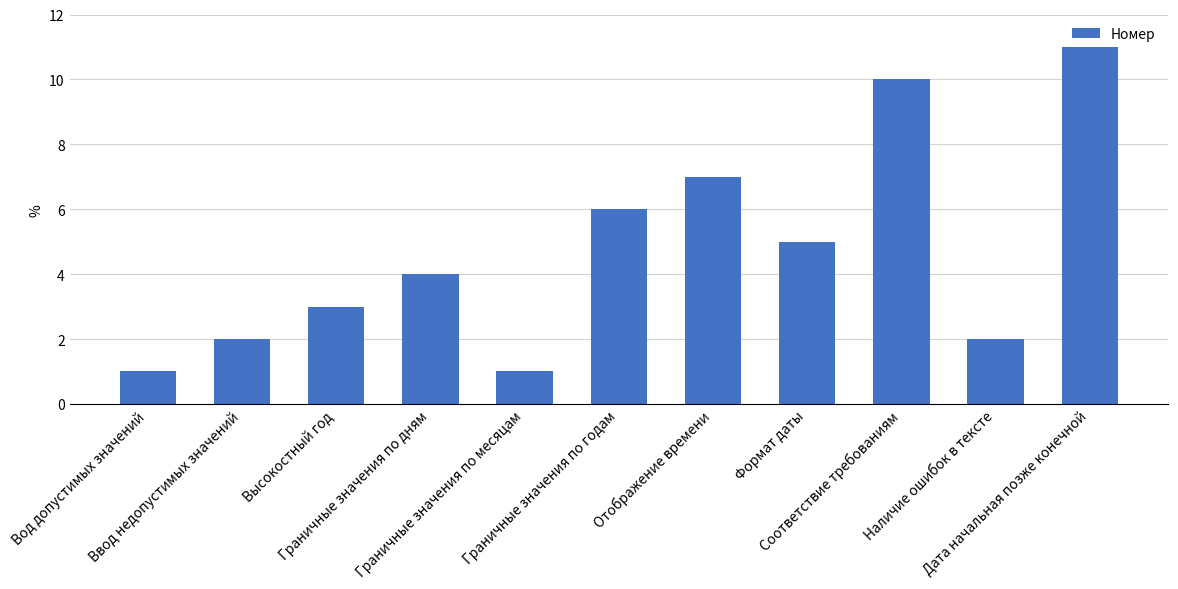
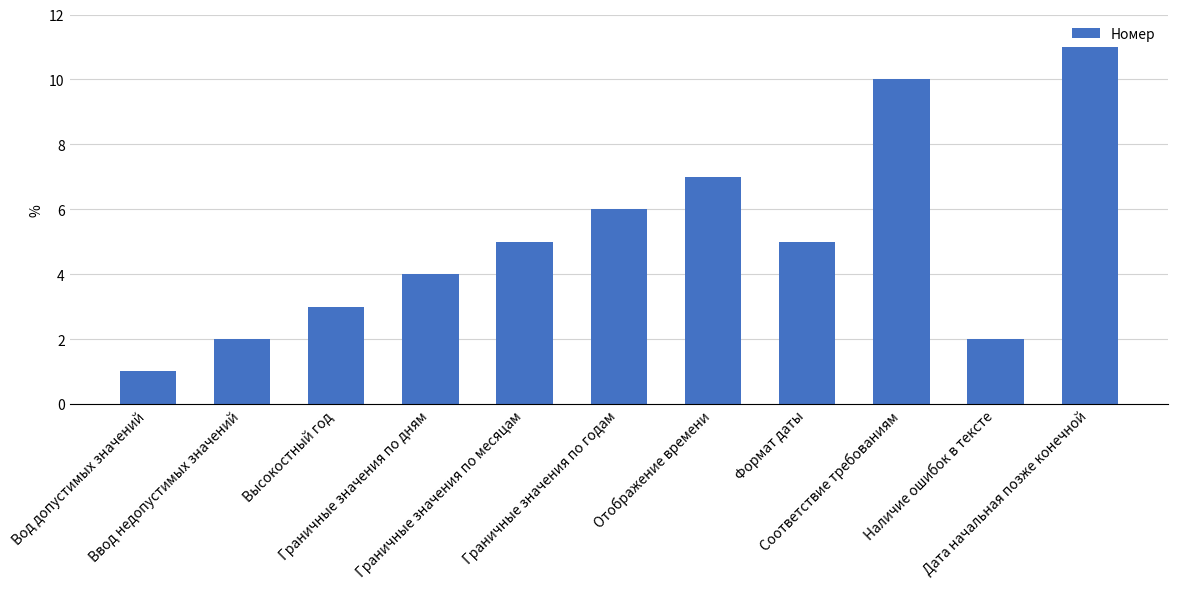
Граничные значения по месяцам: 1 -> 5
